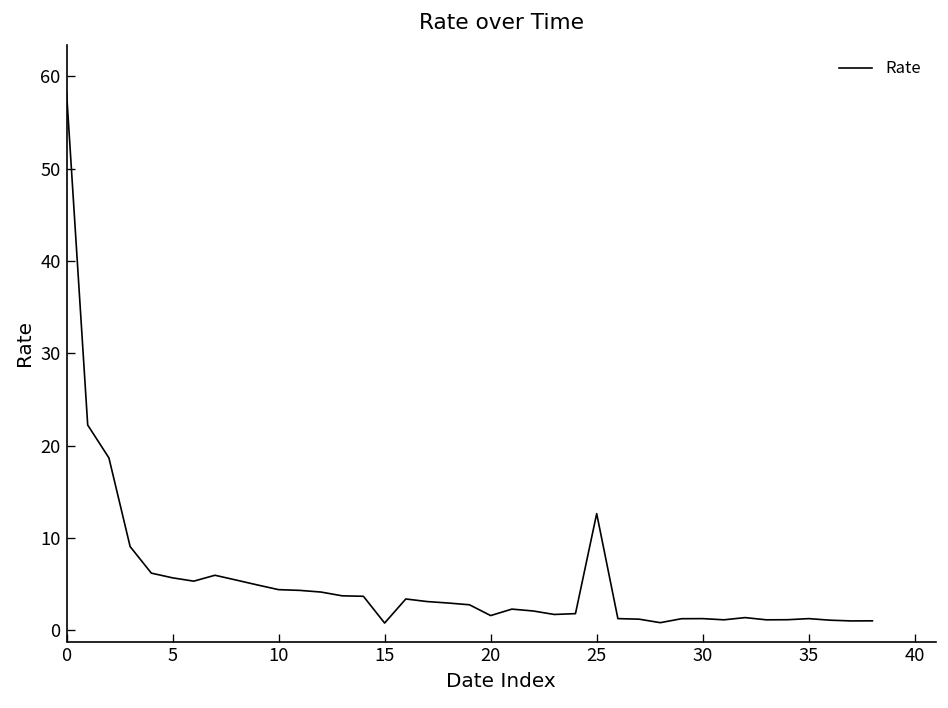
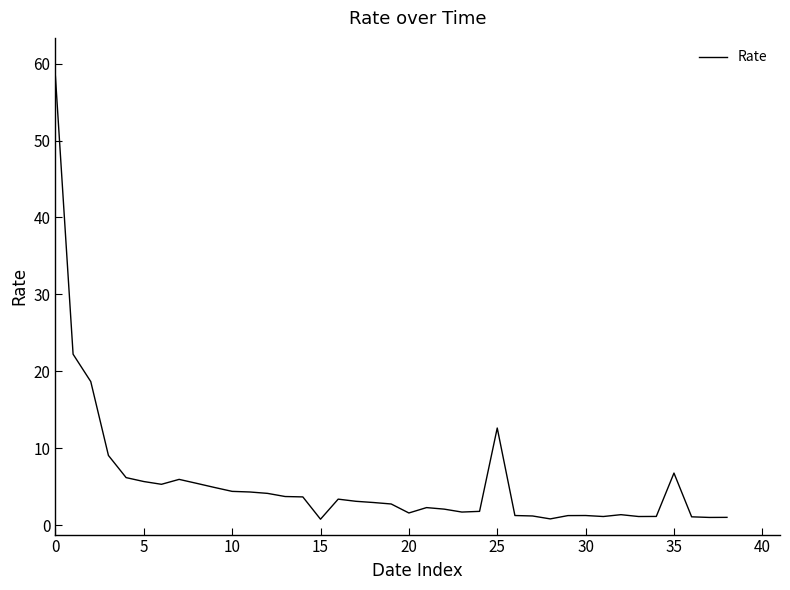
35: 1 -> 7
